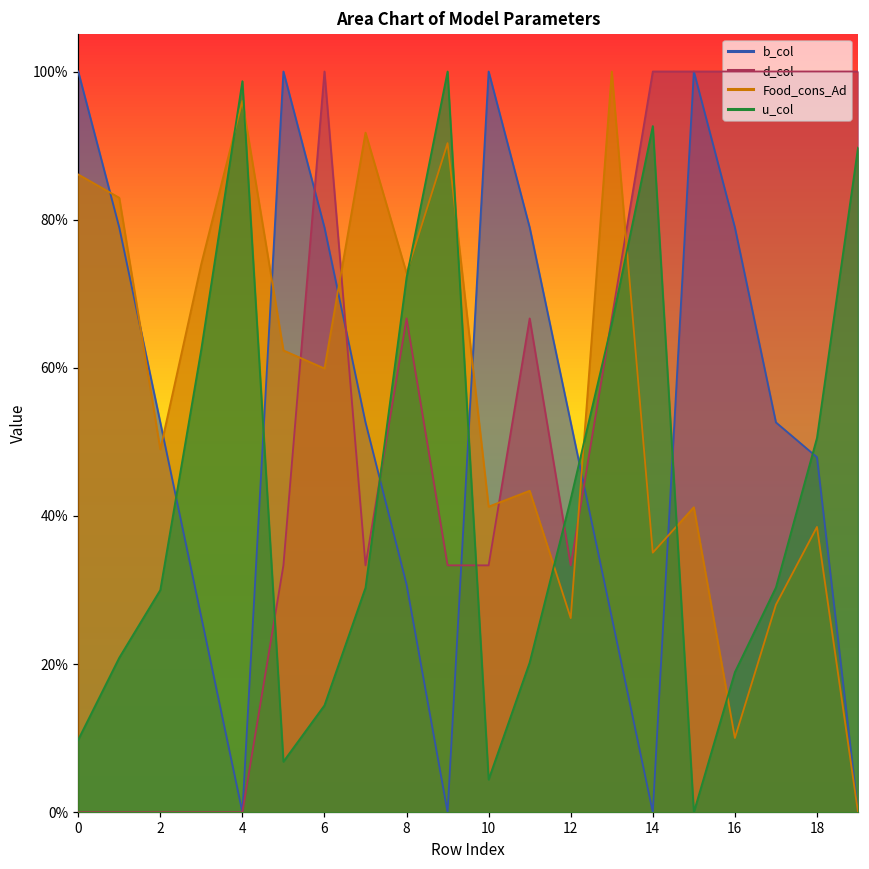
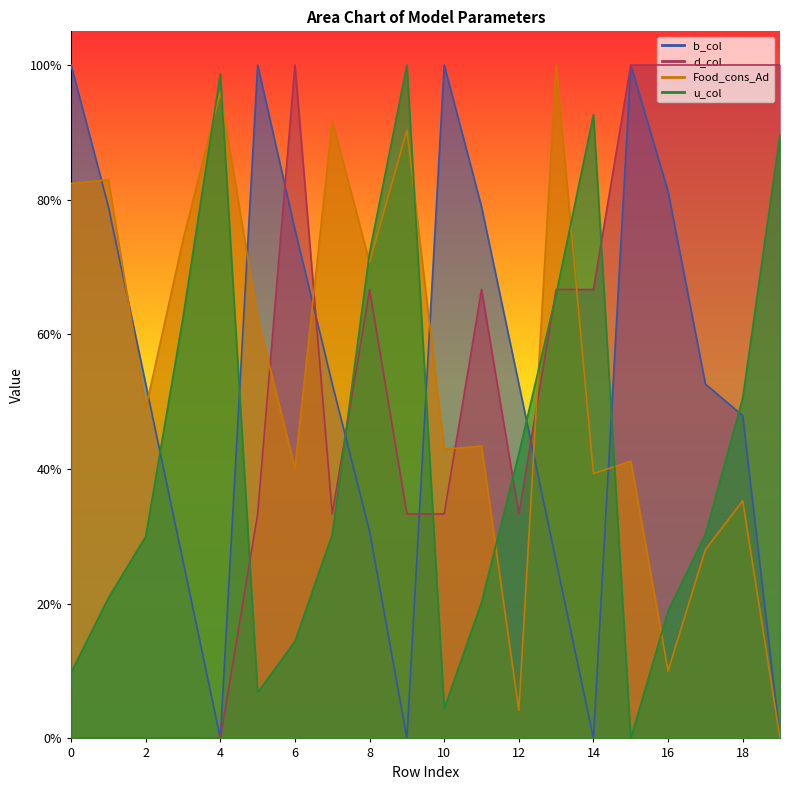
Food_cons_Ad, 0: 86% -> 82%
b_col, 6: 79% -> 76%
Food_cons_Ad, 6: 60% -> 40%
Food_cons_Ad, 8: 73% -> 71%
Food_cons_Ad, 10: 41% -> 43%
Food_cons_Ad, 12: 26% -> 4%
d_col, 14: 100% -> 67%
Food_cons_Ad, 14: 35% -> 39%
b_col, 16: 79% -> 81%
Food_cons_Ad, 18: 39% -> 35%
